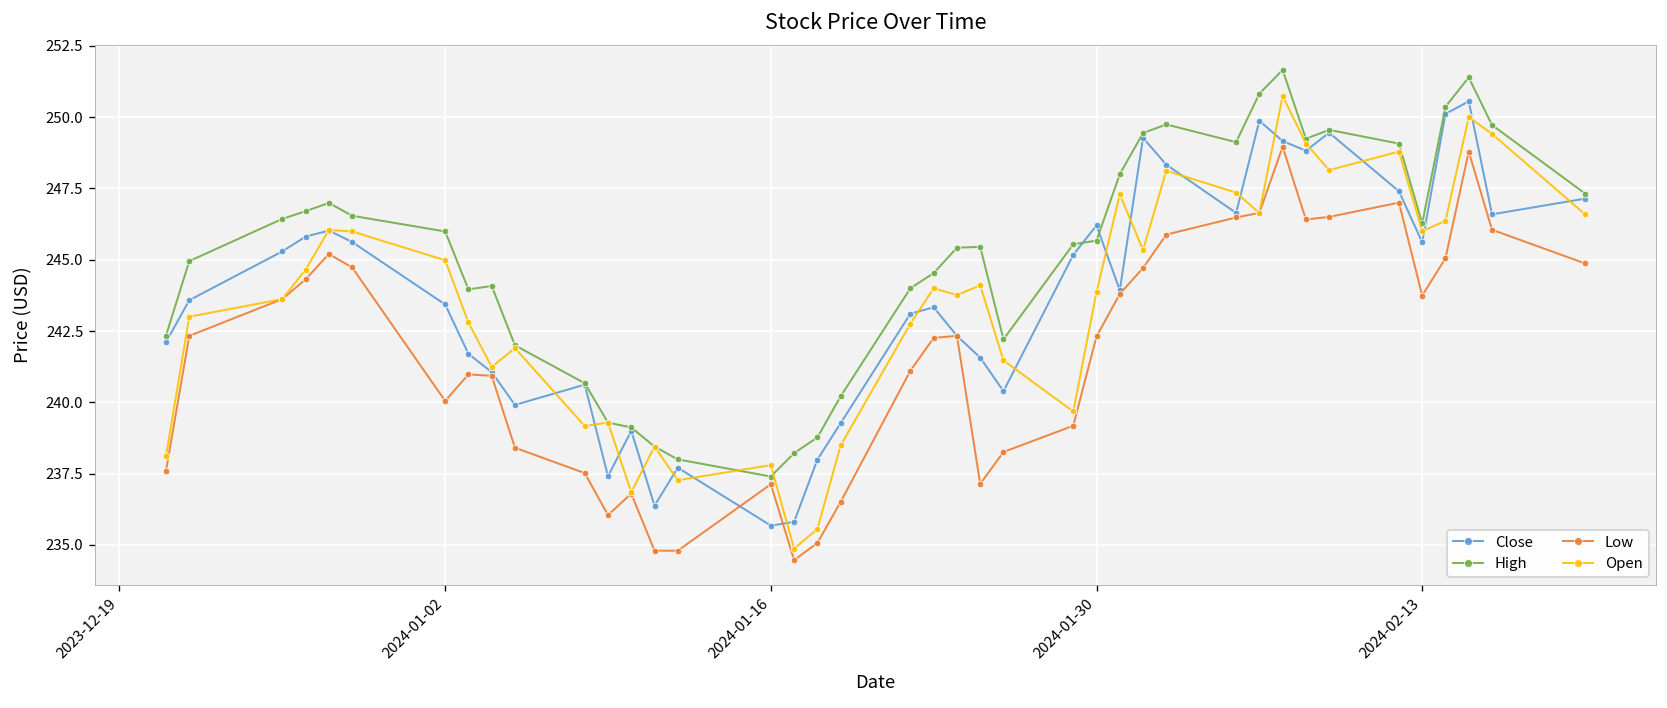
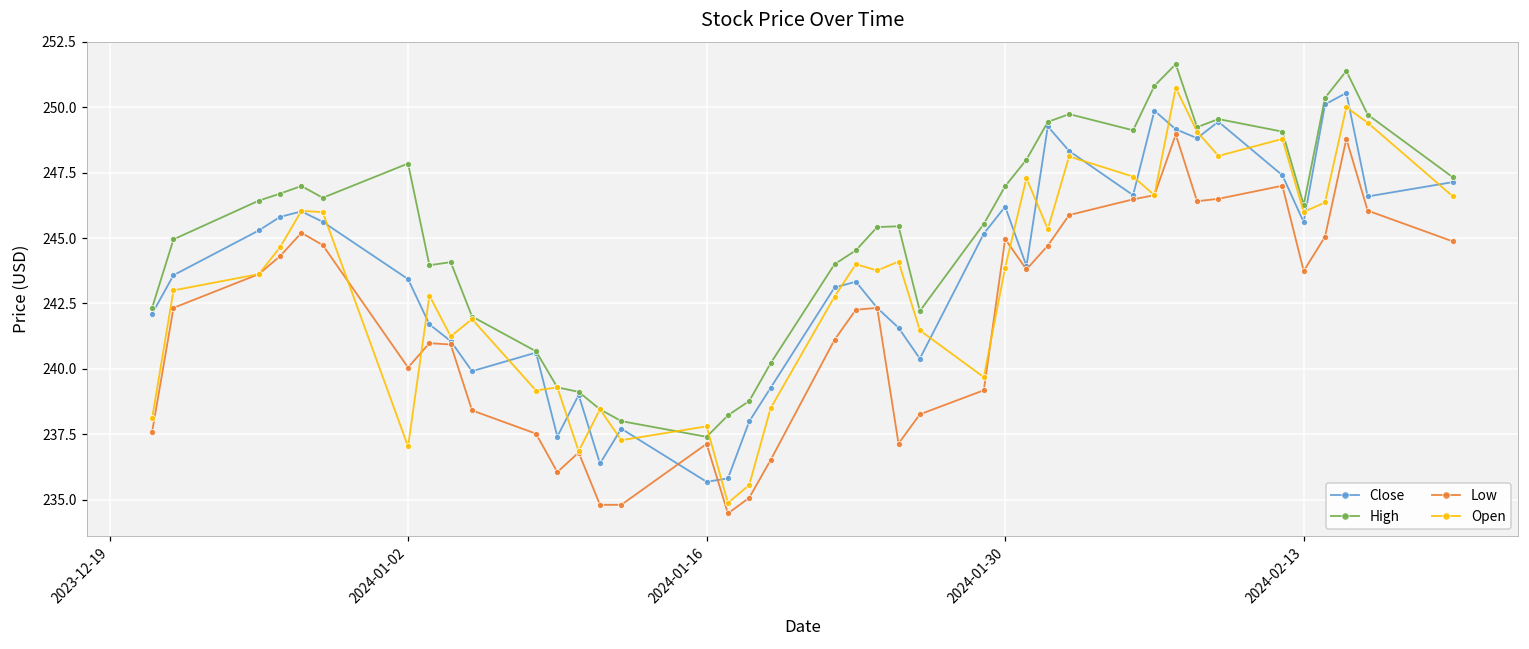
High, 2024-01-02: 246.0 -> 247.9
Open, 2024-01-02: 245.0 -> 237.0
High, 2024-01-30: 245.7 -> 247.0
Low, 2024-01-30: 242.3 -> 245.0
